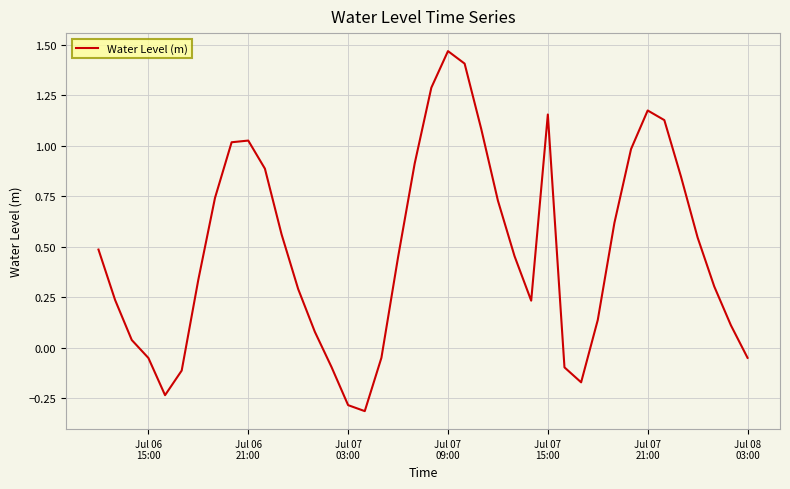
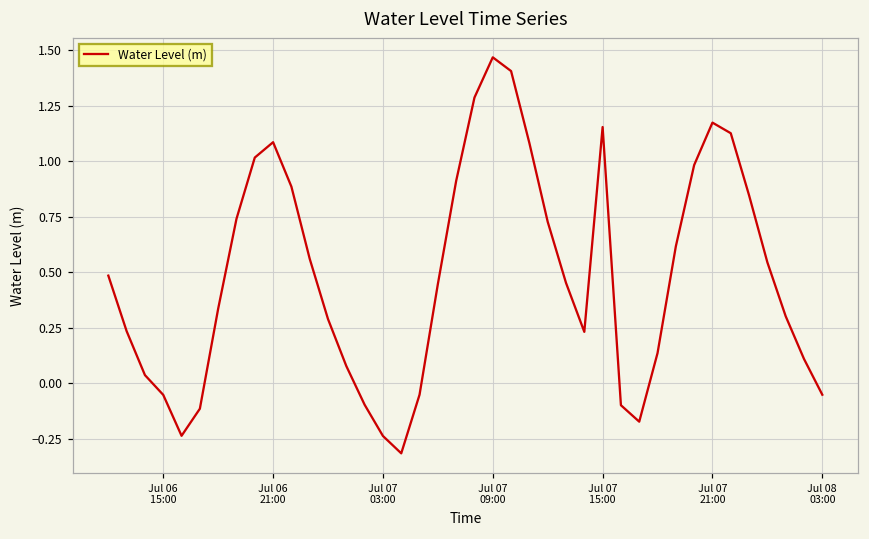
Jul 06 21:00: 1.03 -> 1.09
Jul 07 03:00: -0.29 -> -0.24
